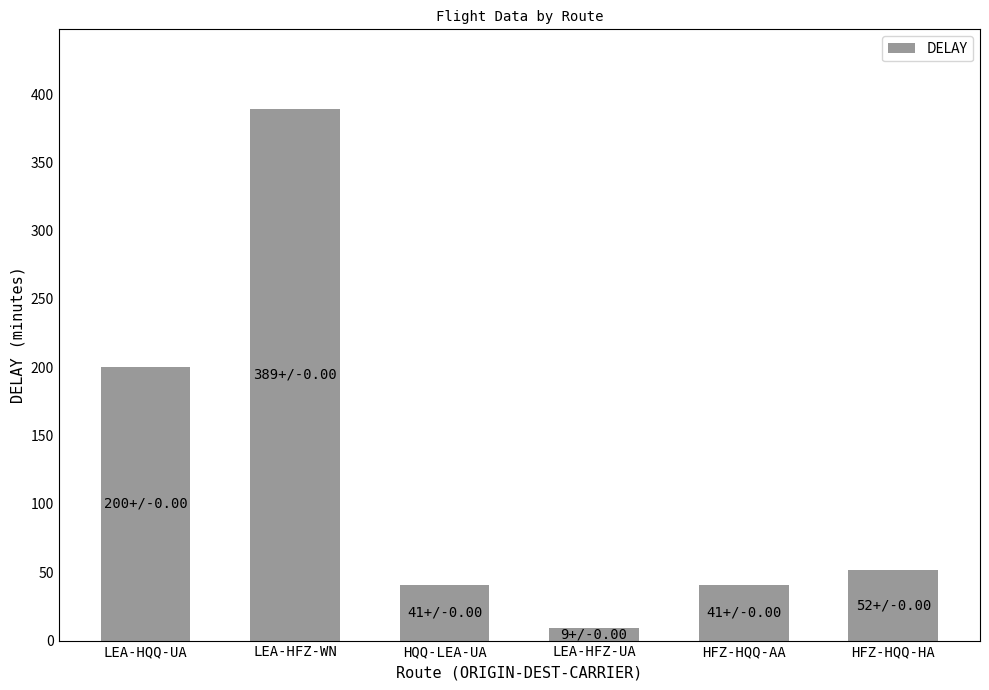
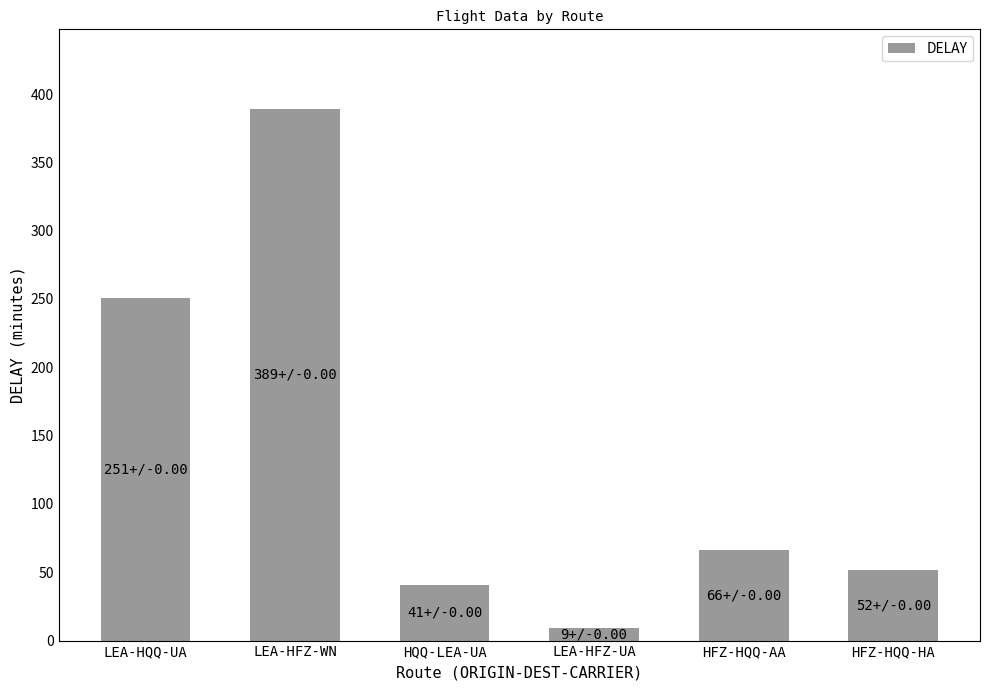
LEA-HQQ-UA: 200+/ -> 251+/
HFZ-HQQ-AA: 41+/ -> 66+/
